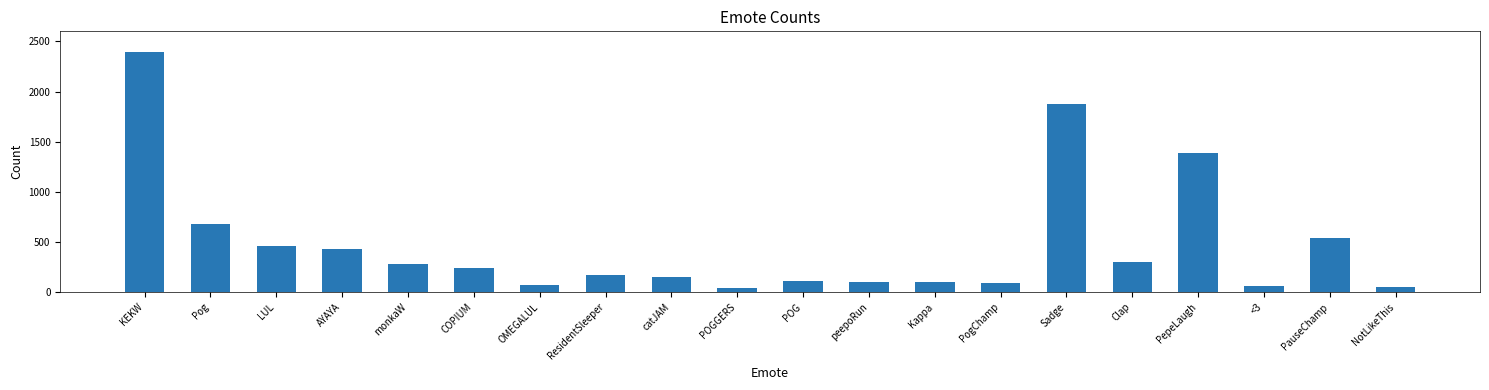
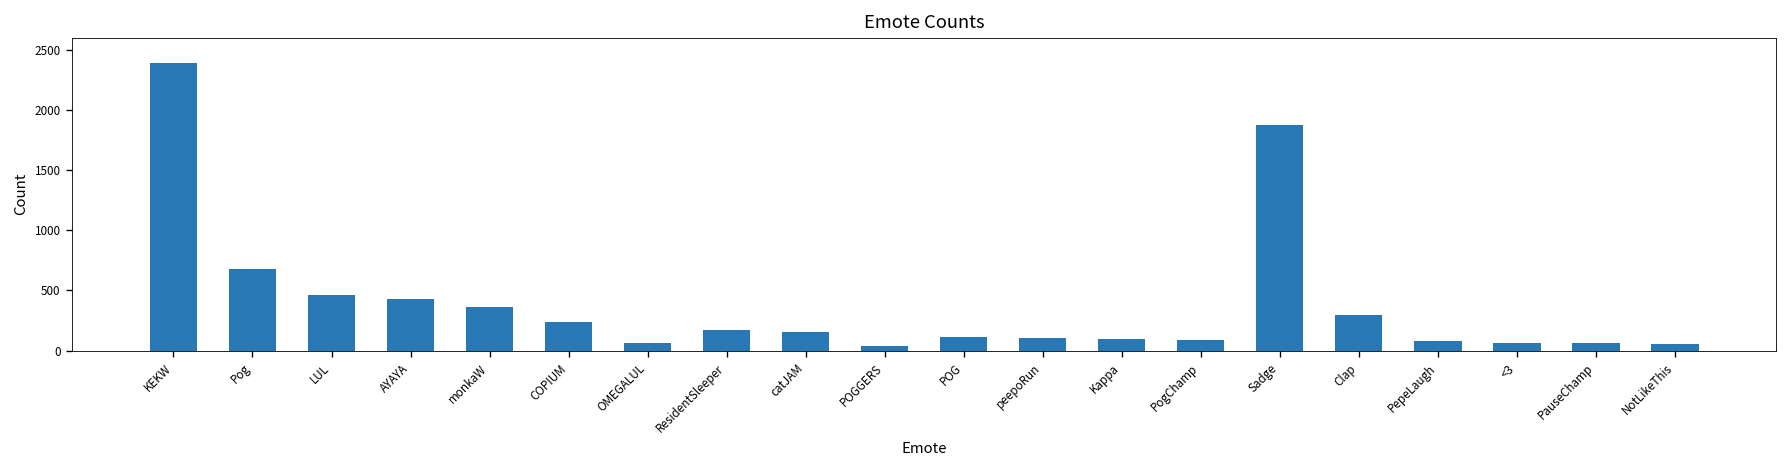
monkaW: 280 -> 360
PepeLaugh: 1390 -> 80
PauseChamp: 540 -> 60
